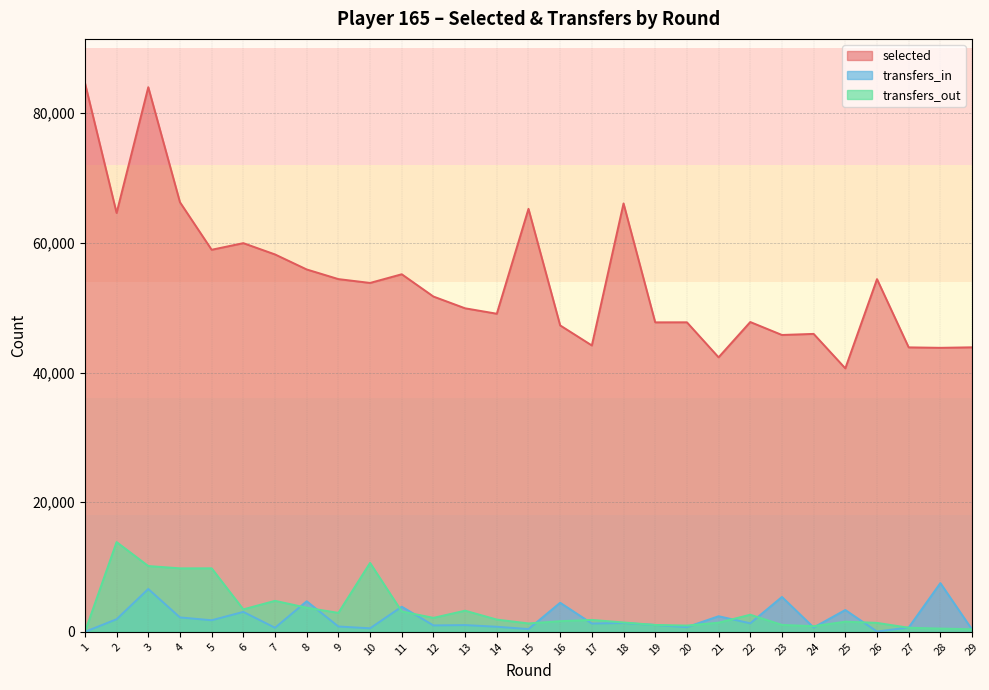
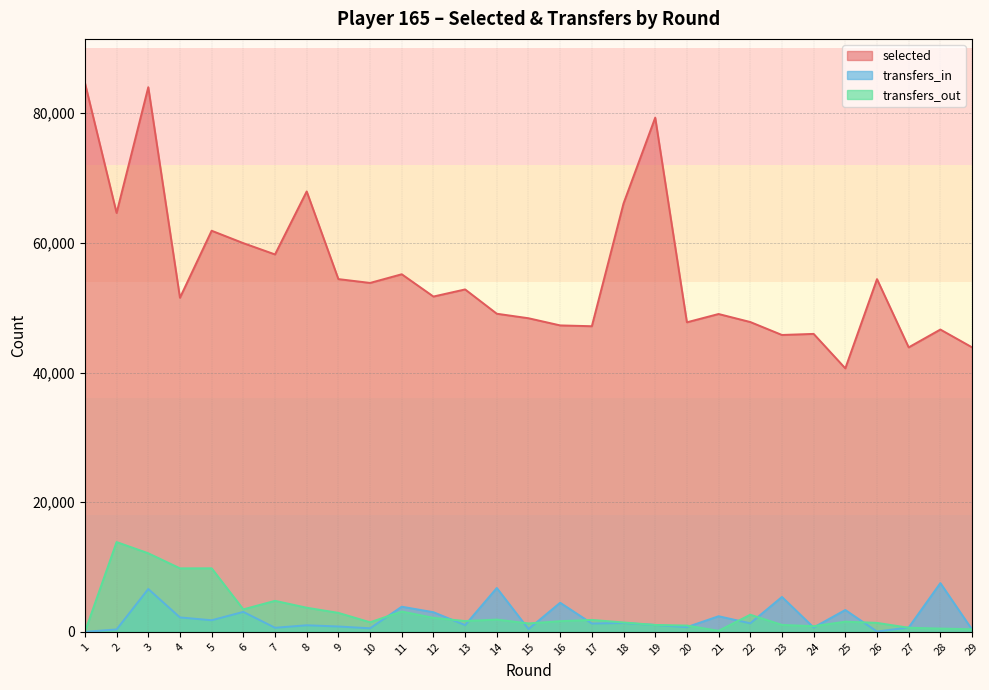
transfers_in, 2: 2,000 -> 0
transfers_out, 3: 10,000 -> 12,000
selected, 4: 66,000 -> 52,000
selected, 5: 59,000 -> 62,000
selected, 8: 56,000 -> 68,000
transfers_in, 8: 5,000 -> 1,000
transfers_out, 10: 11,000 -> 1,000
transfers_in, 12: 1,000 -> 3,000
selected, 13: 50,000 -> 53,000
transfers_out, 13: 3,000 -> 2,000
transfers_in, 14: 1,000 -> 7,000
selected, 15: 65,000 -> 48,000
selected, 17: 44,000 -> 47,000
selected, 19: 48,000 -> 79,000
selected, 21: 42,000 -> 49,000
transfers_out, 21: 1,000 -> 0
selected, 28: 44,000 -> 47,000
